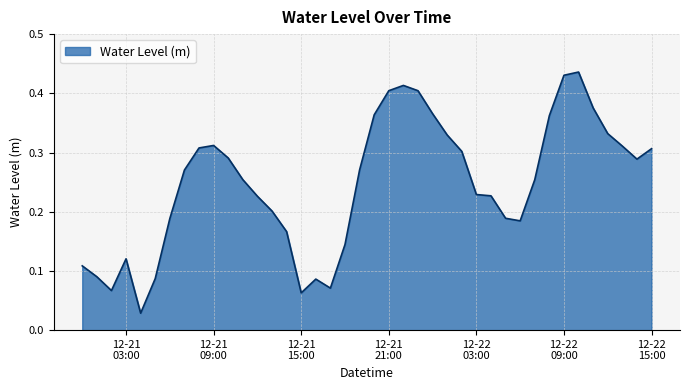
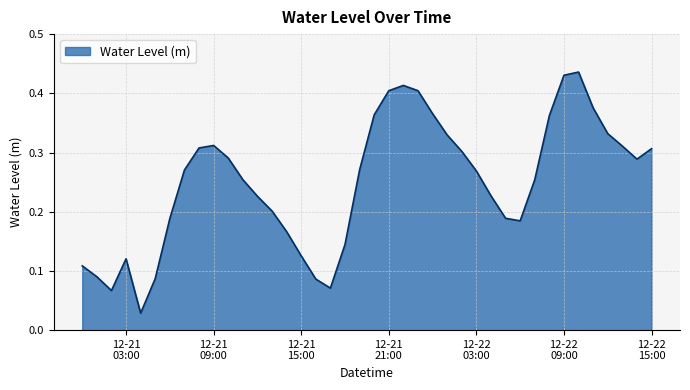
12-21 15:00: 0.06 -> 0.13
12-22 03:00: 0.23 -> 0.27
